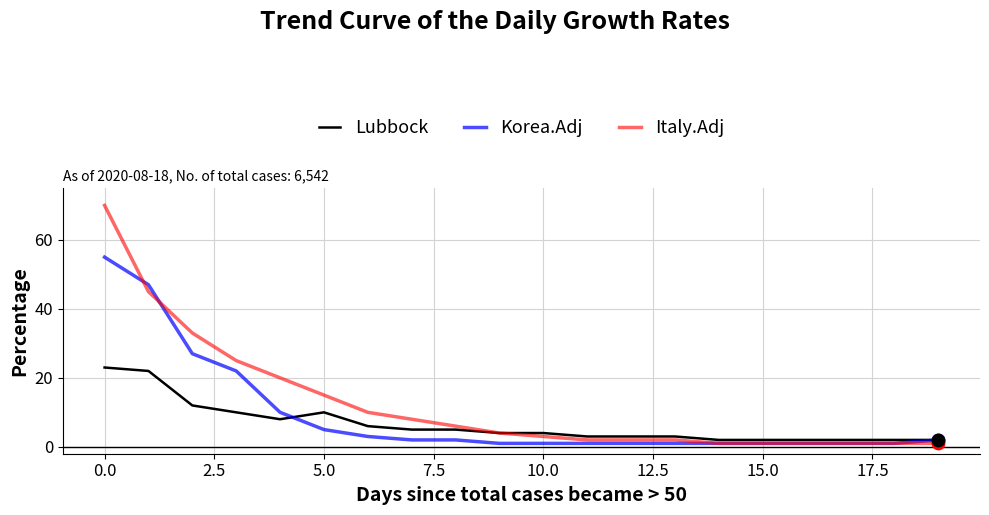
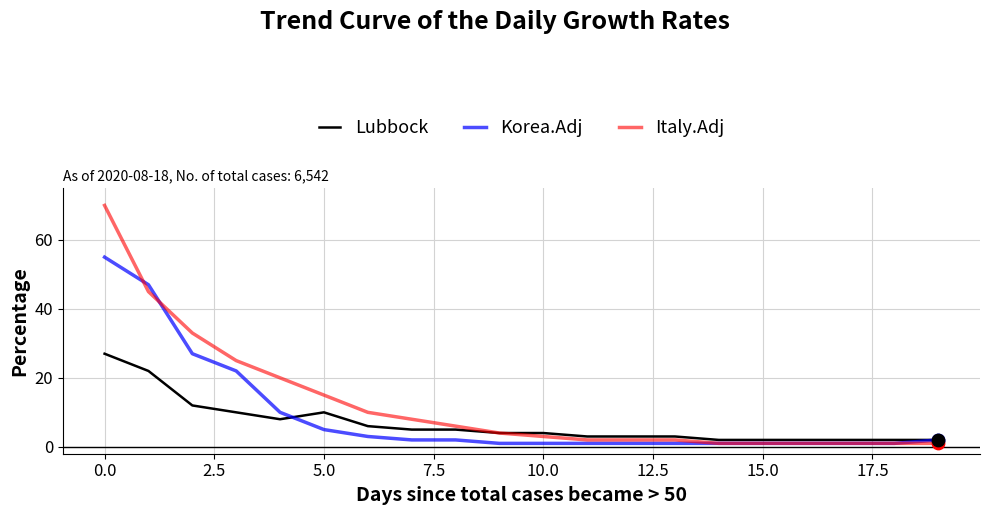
Lubbock, 0.0: 23 -> 27
